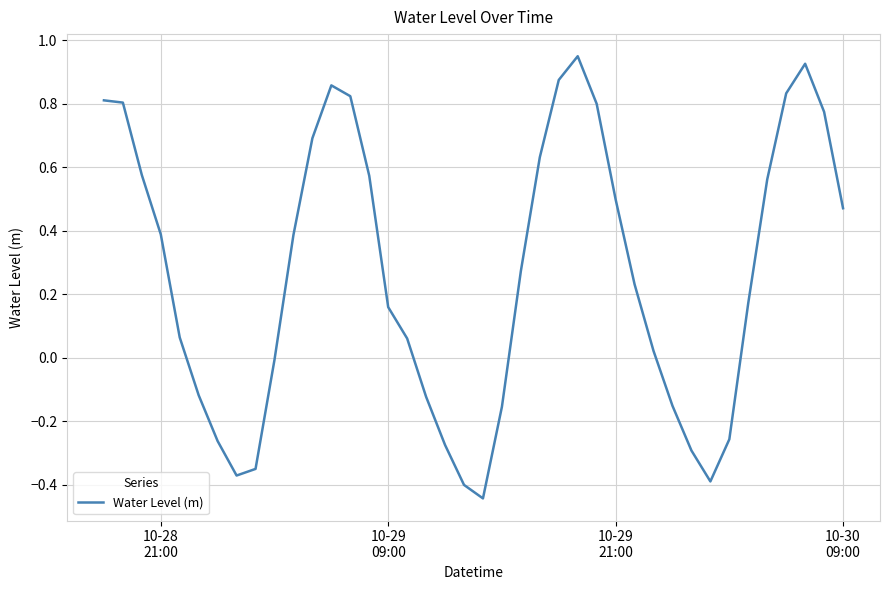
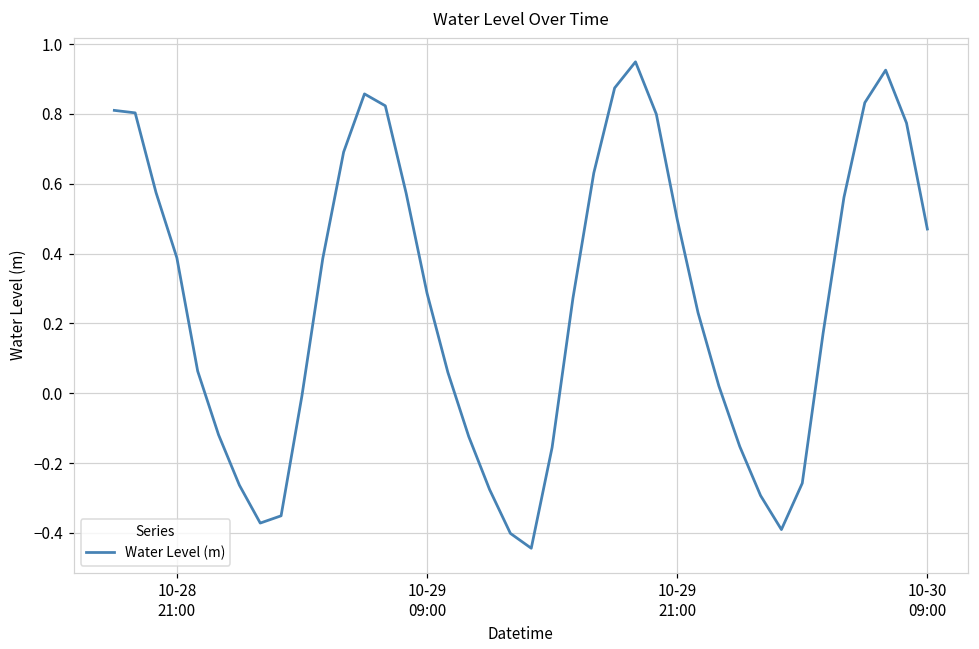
10-29 09:00: 0.16 -> 0.29
